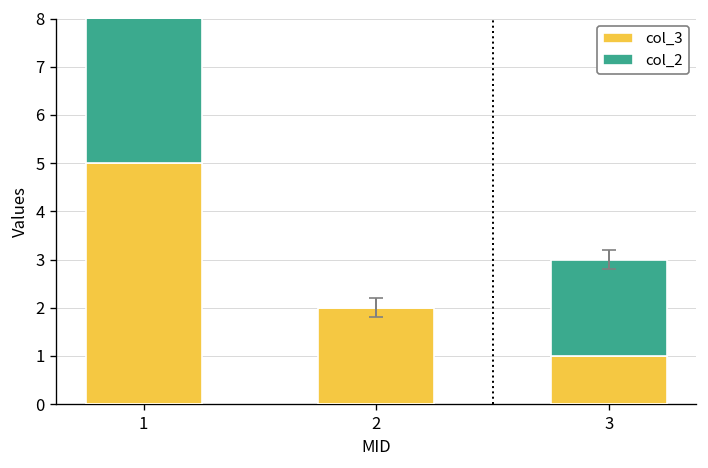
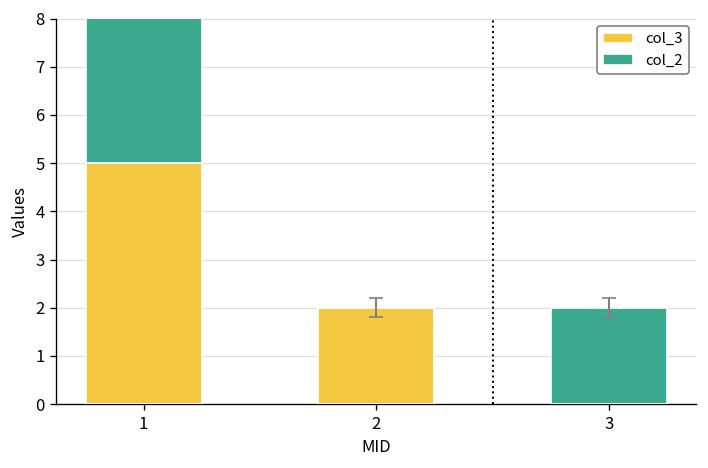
col_3, 3: 1 -> 0
